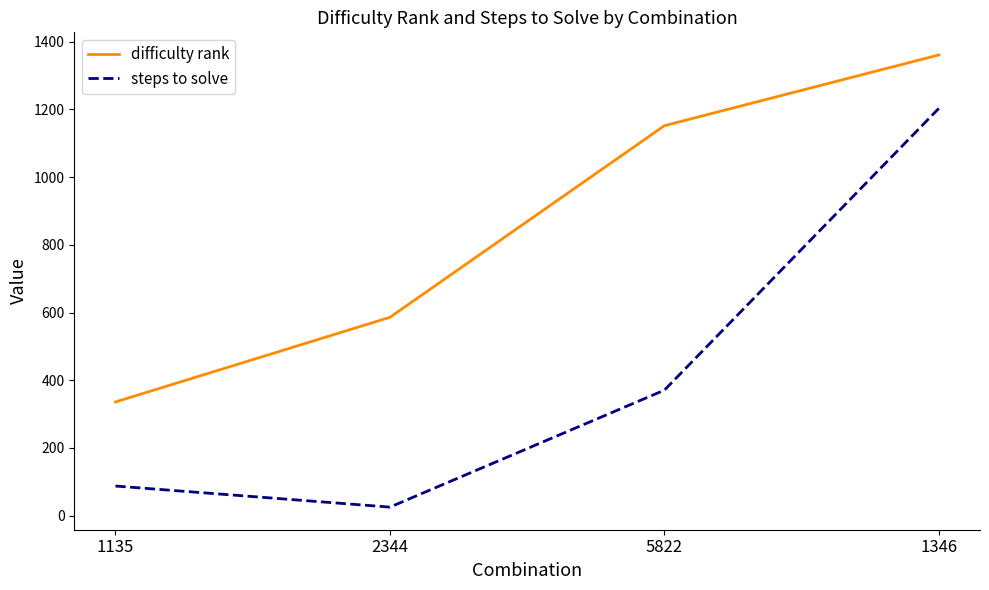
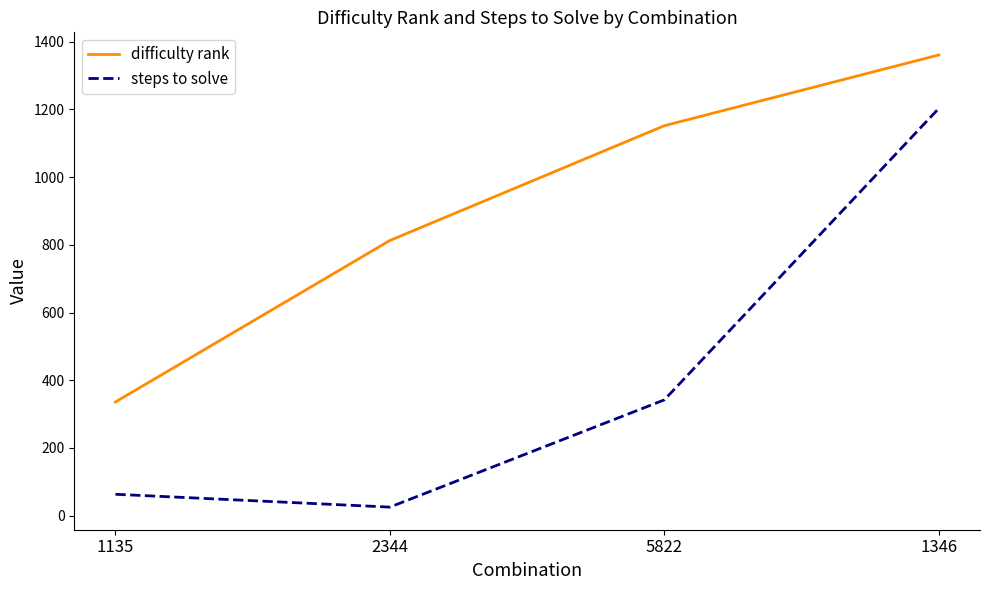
steps to solve, 1135: 90 -> 60
difficulty rank, 2344: 590 -> 810
steps to solve, 5822: 370 -> 340
